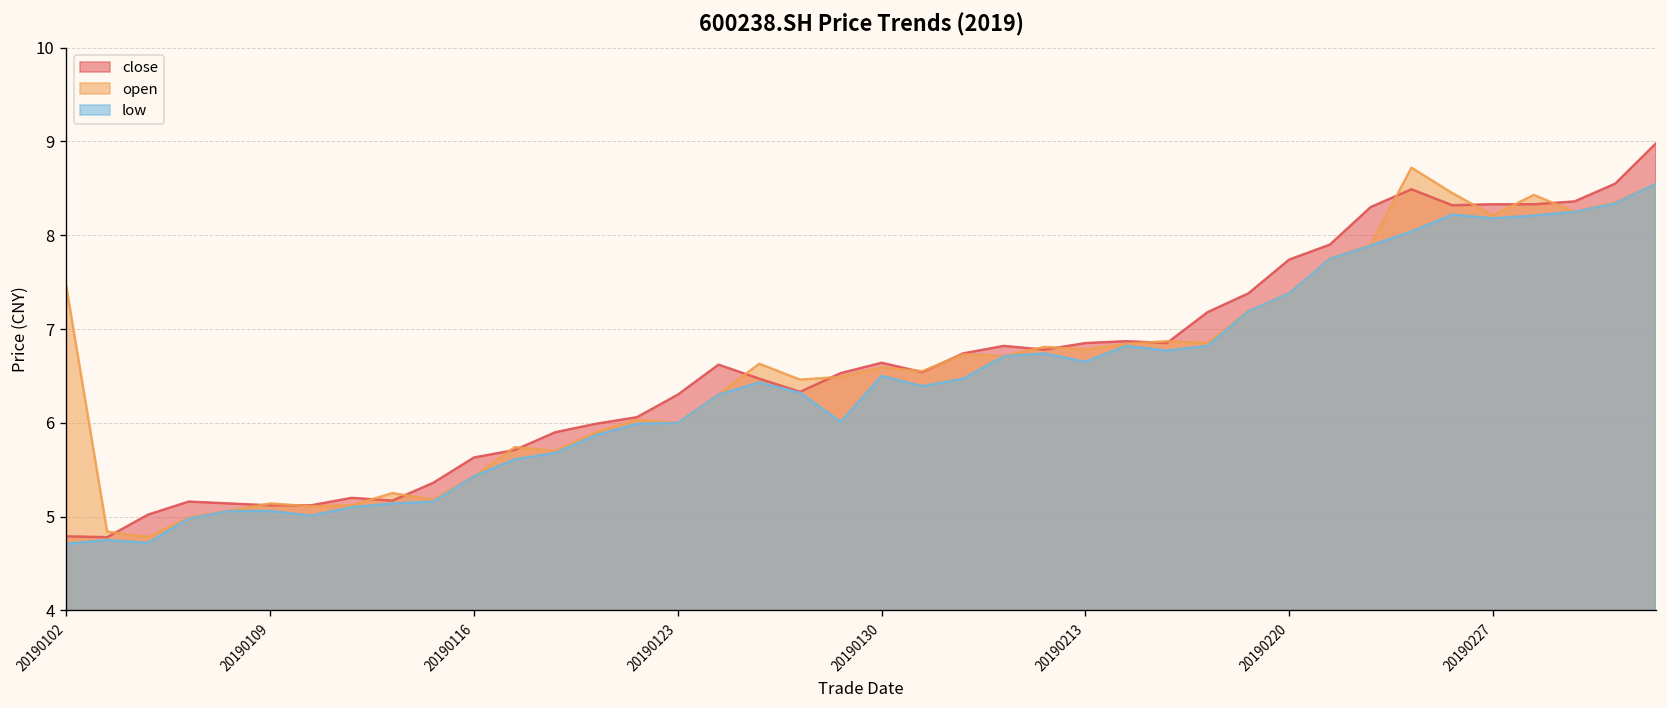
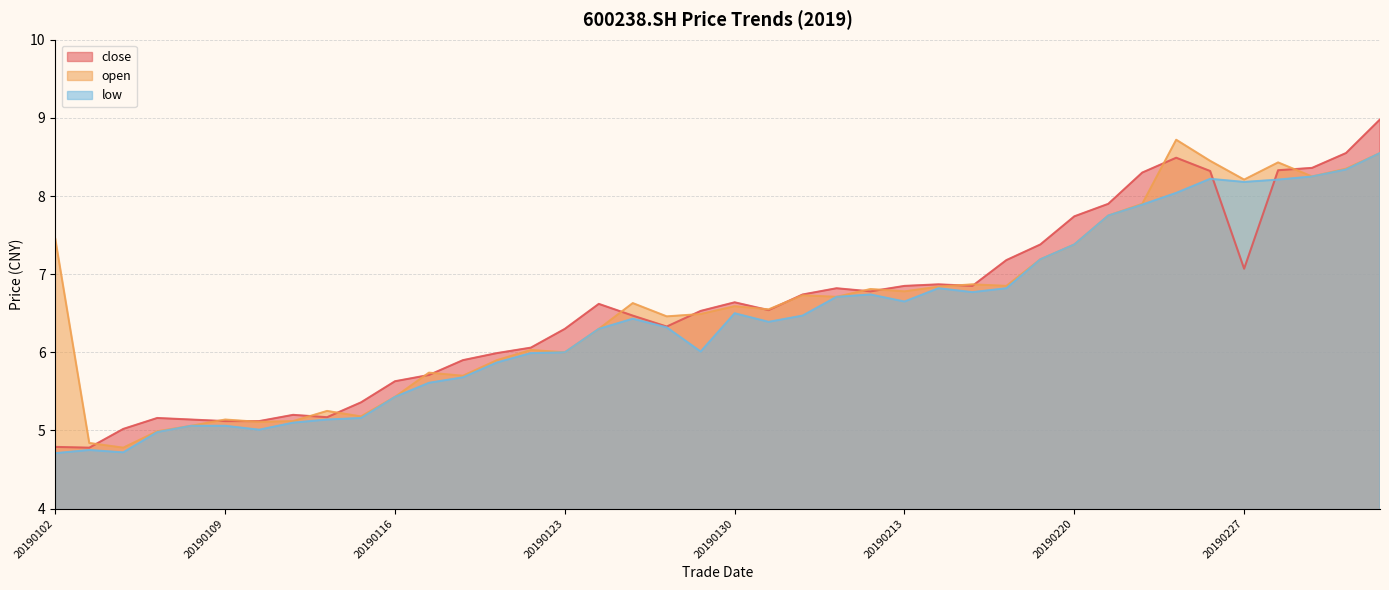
close, 20190227: 8.3 -> 7.1
